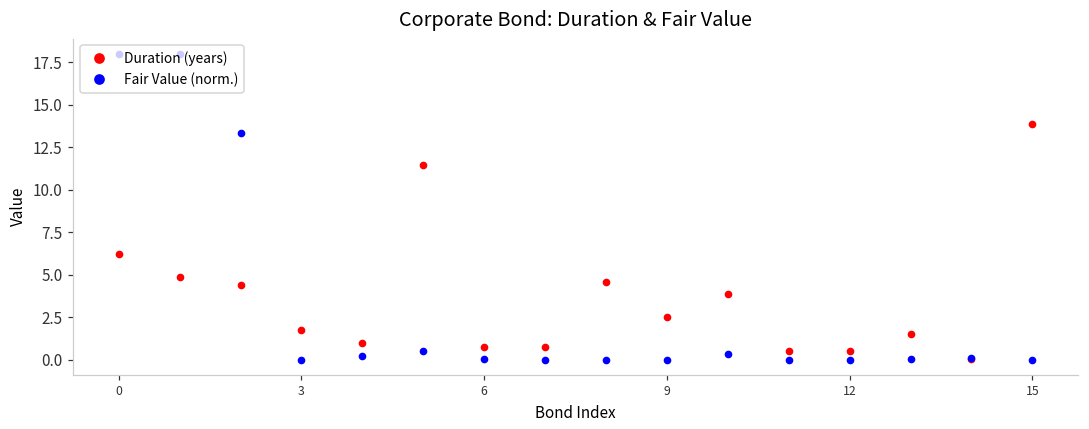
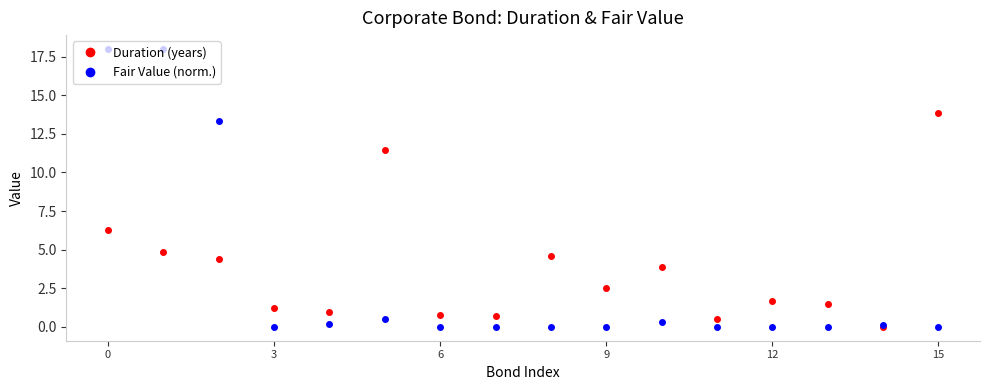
Duration (years), 3: 1.8 -> 1.3
Duration (years), 12: 0.5 -> 1.7
